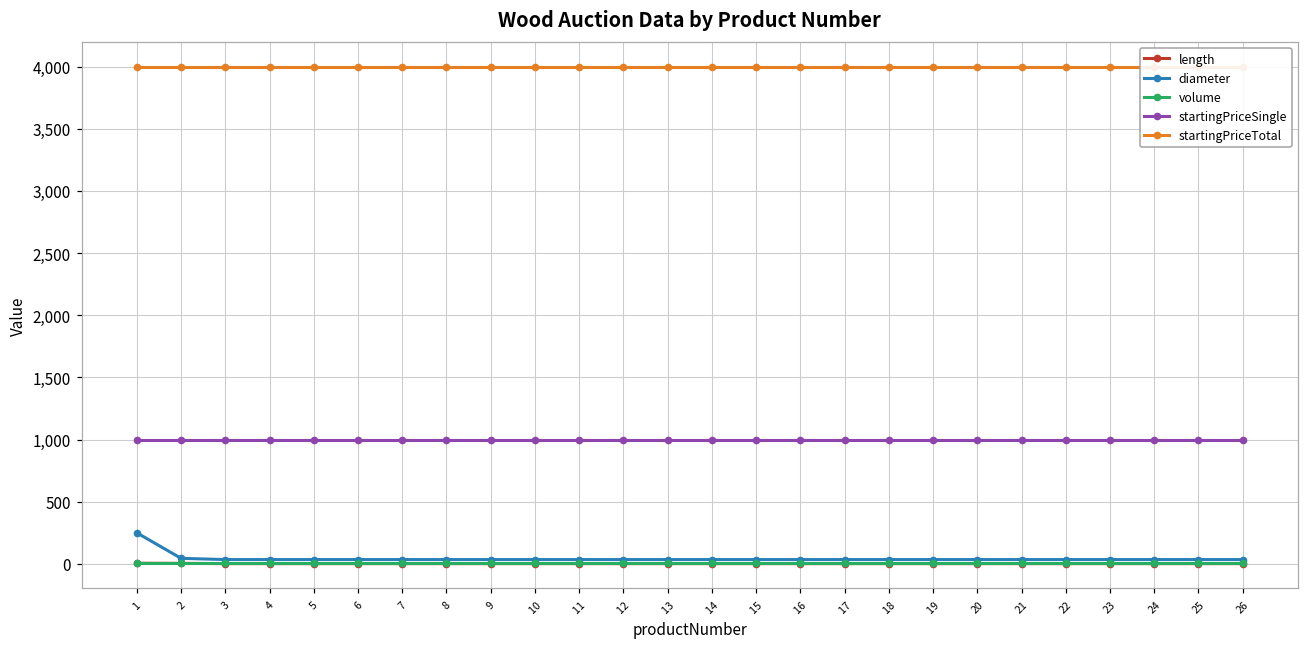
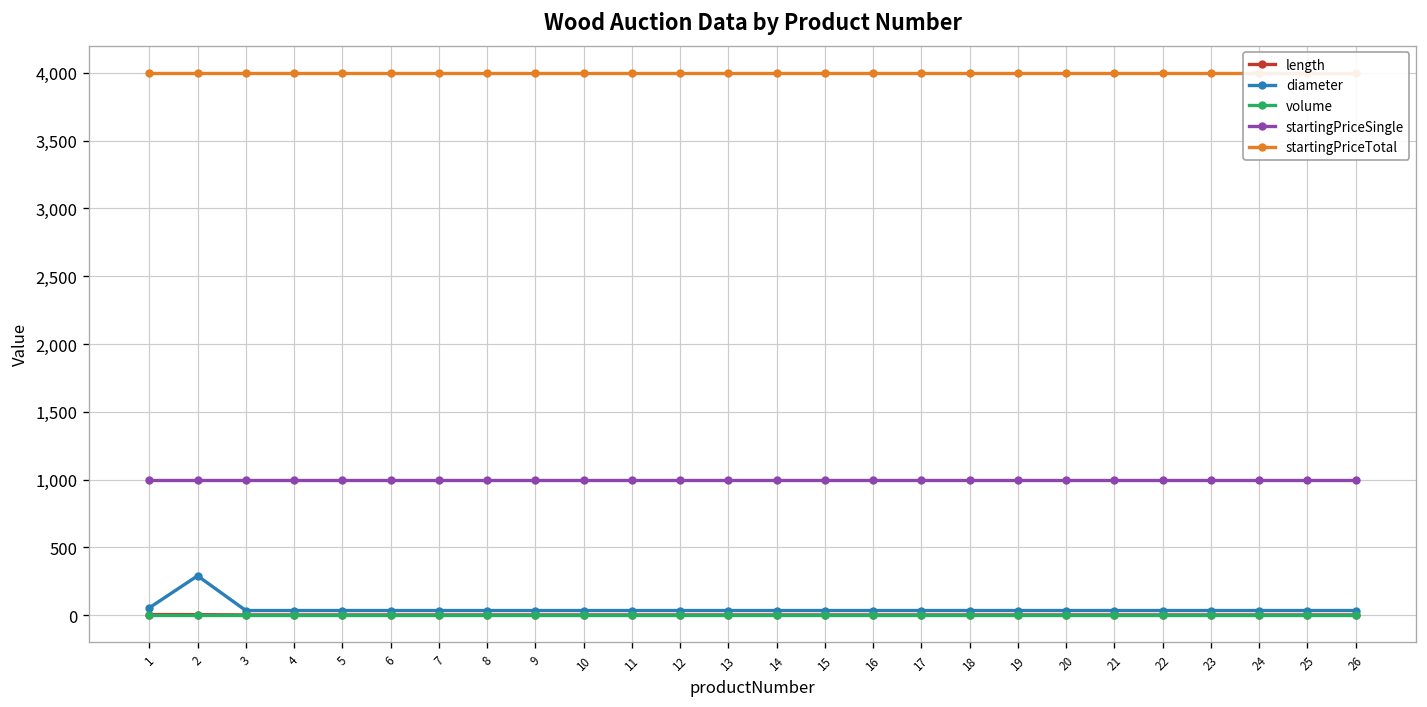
diameter, 1: 250 -> 60
diameter, 2: 50 -> 290
